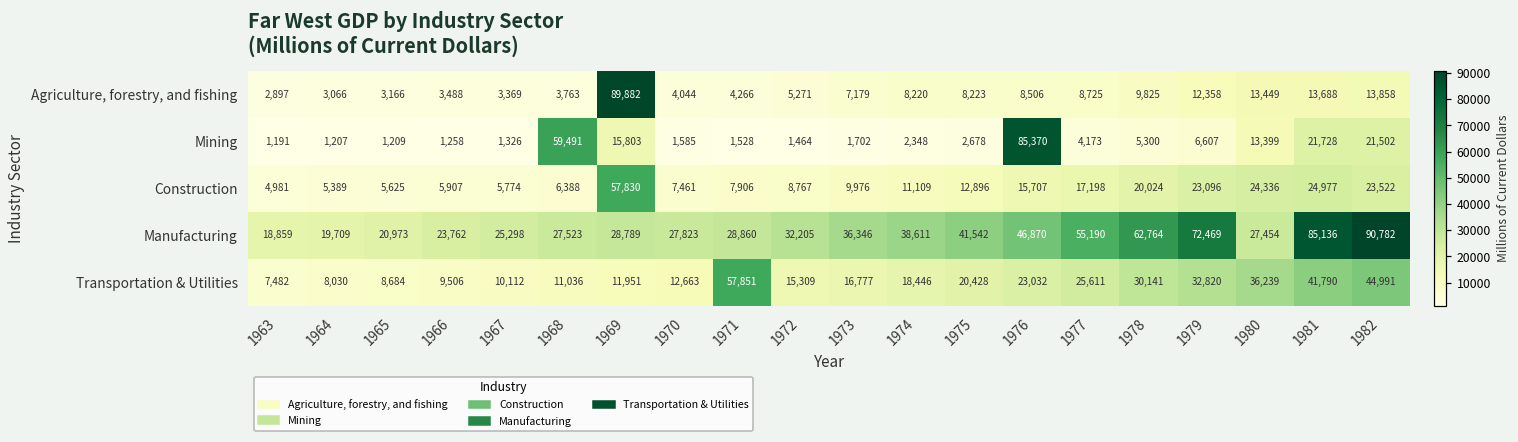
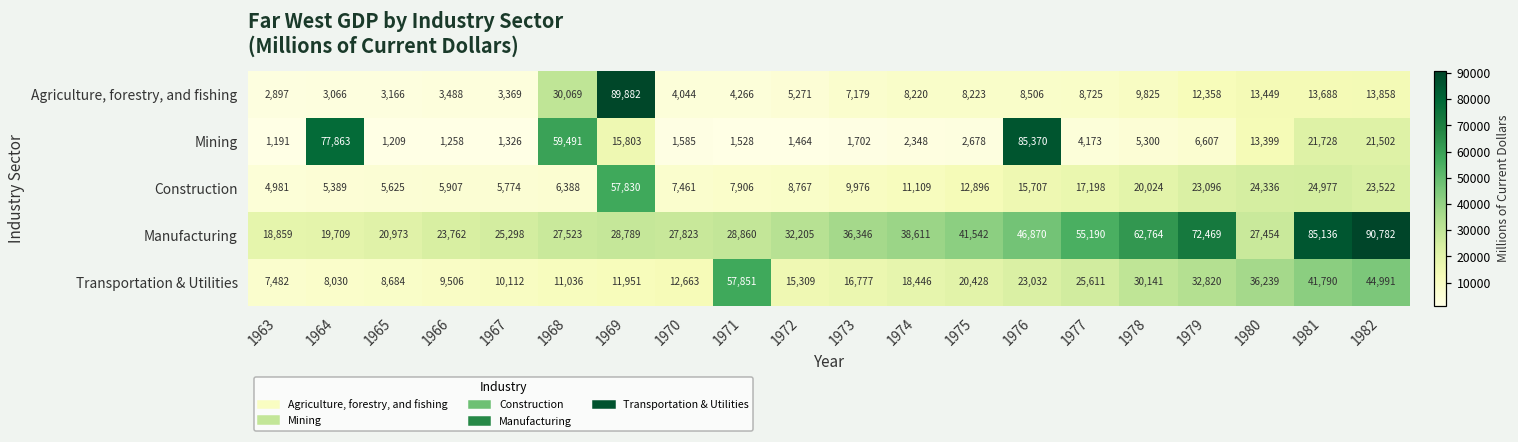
Agriculture, forestry, and fishing, 1968: 3,763 -> 30,069
Mining, 1964: 1,207 -> 77,863
